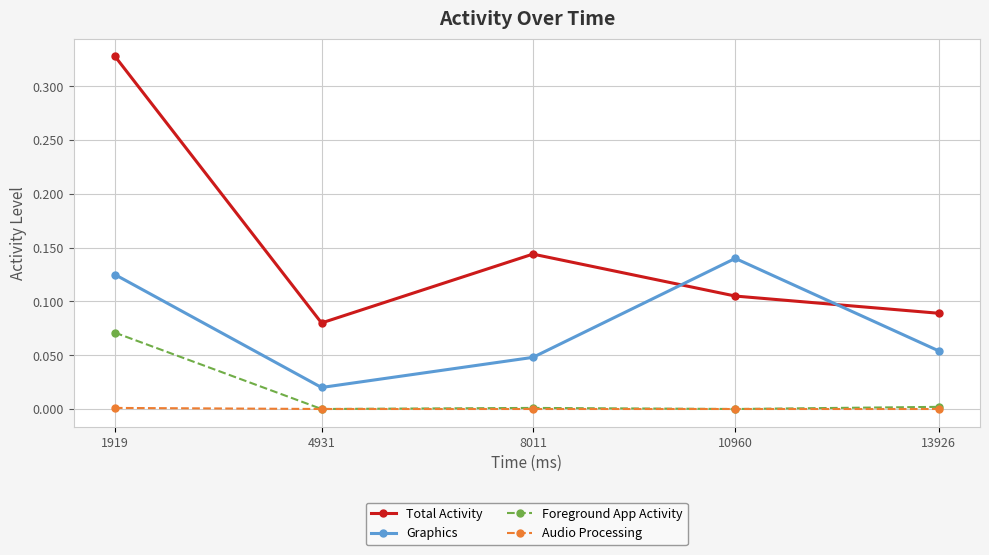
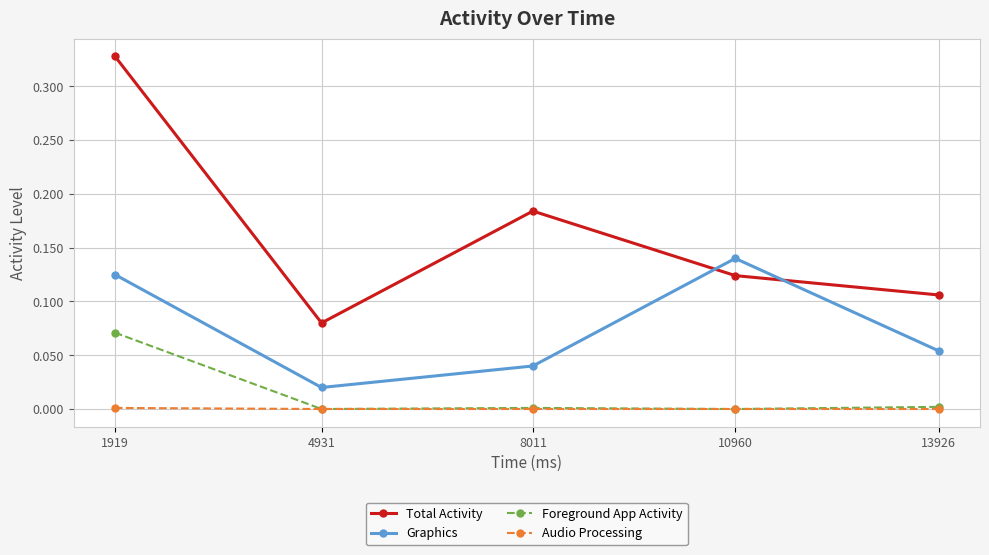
Total Activity, 8011: 0.144 -> 0.184
Graphics, 8011: 0.048 -> 0.040
Total Activity, 10960: 0.105 -> 0.124
Total Activity, 13926: 0.089 -> 0.106
